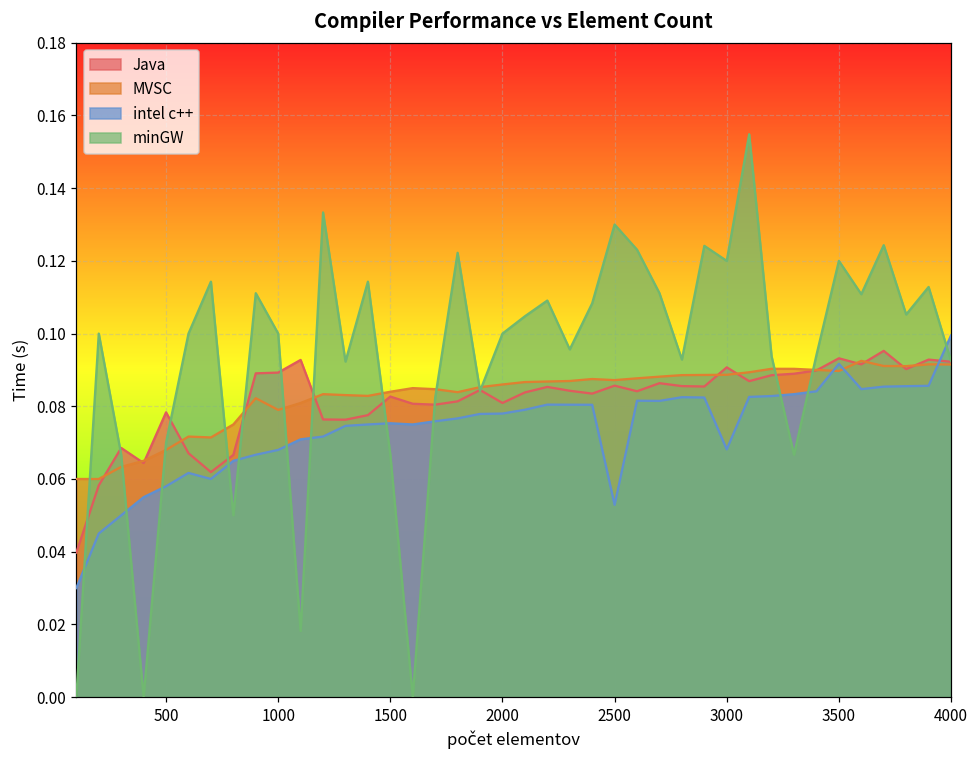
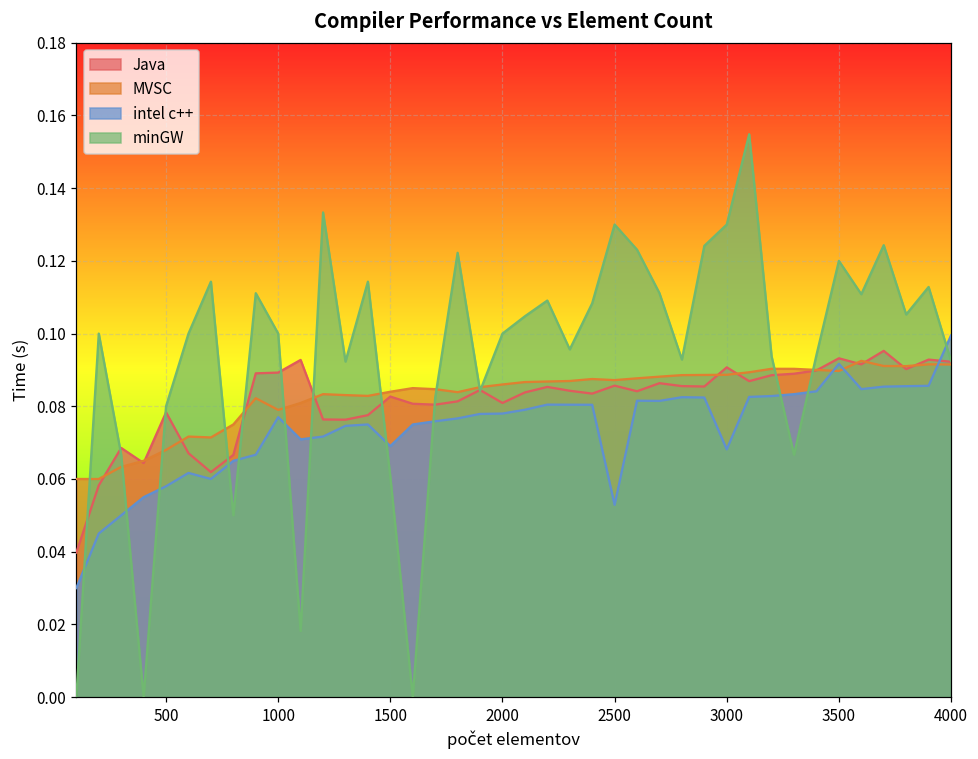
minGW, 500: 0.07 -> 0.08
intel c++, 1000: 0.068 -> 0.077
intel c++, 1500: 0.075 -> 0.069
minGW, 1500: 0.067 -> 0.061
minGW, 3000: 0.12 -> 0.13
